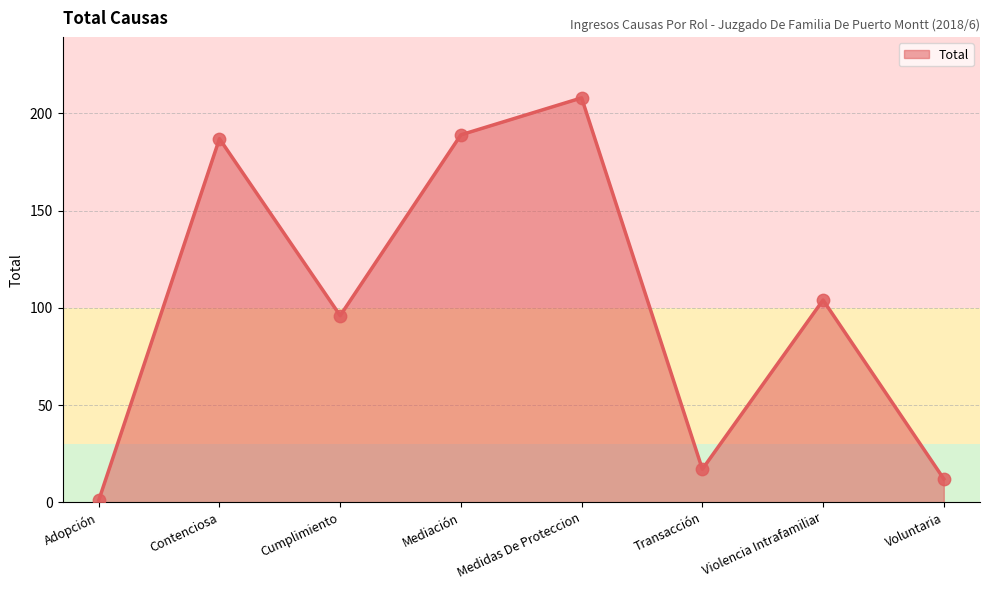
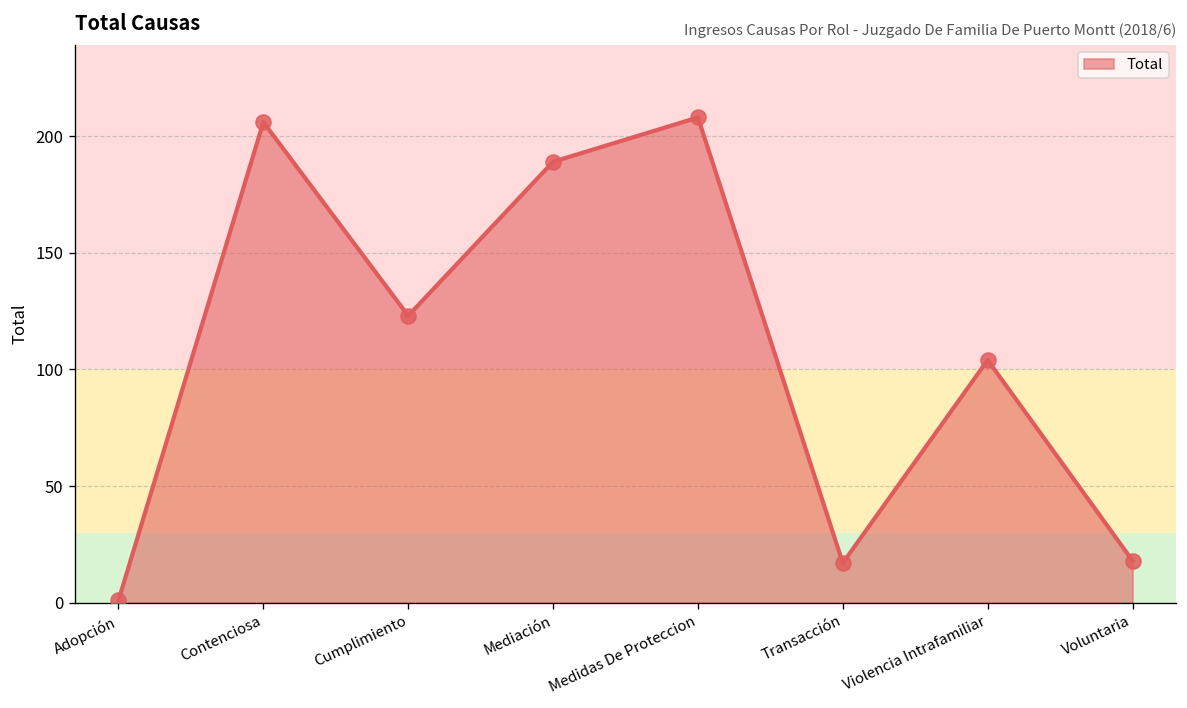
Contenciosa: 187 -> 206
Cumplimiento: 96 -> 123
Voluntaria: 12 -> 18
